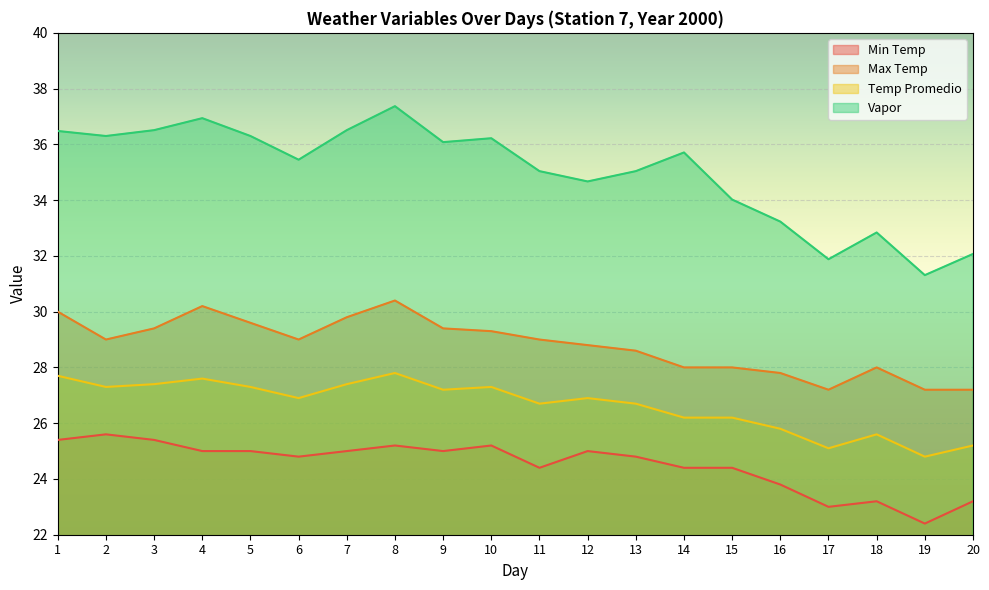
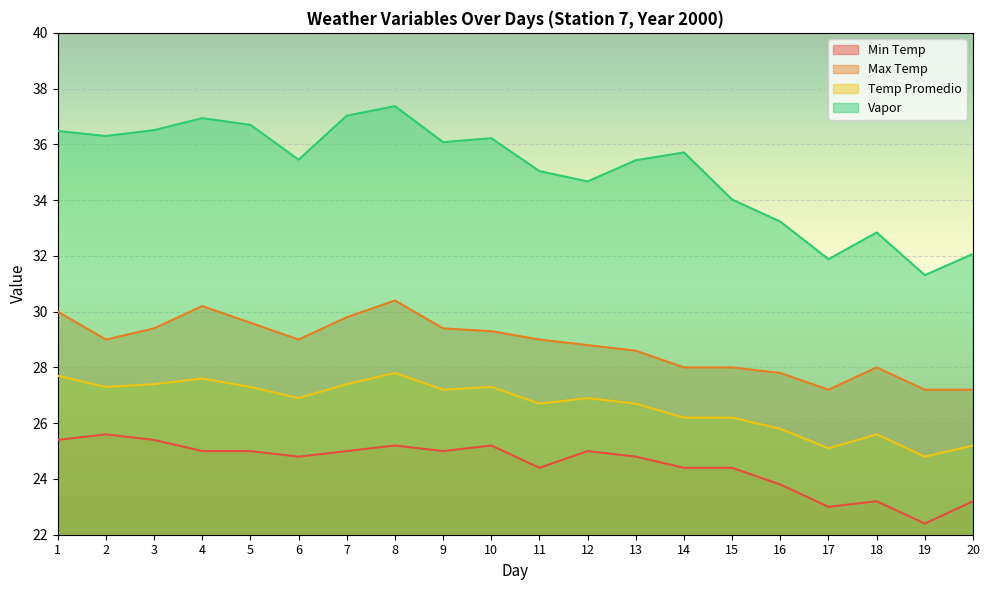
Vapor, 5: 36.3 -> 36.7
Vapor, 7: 36.5 -> 37.0
Vapor, 13: 35.0 -> 35.4
